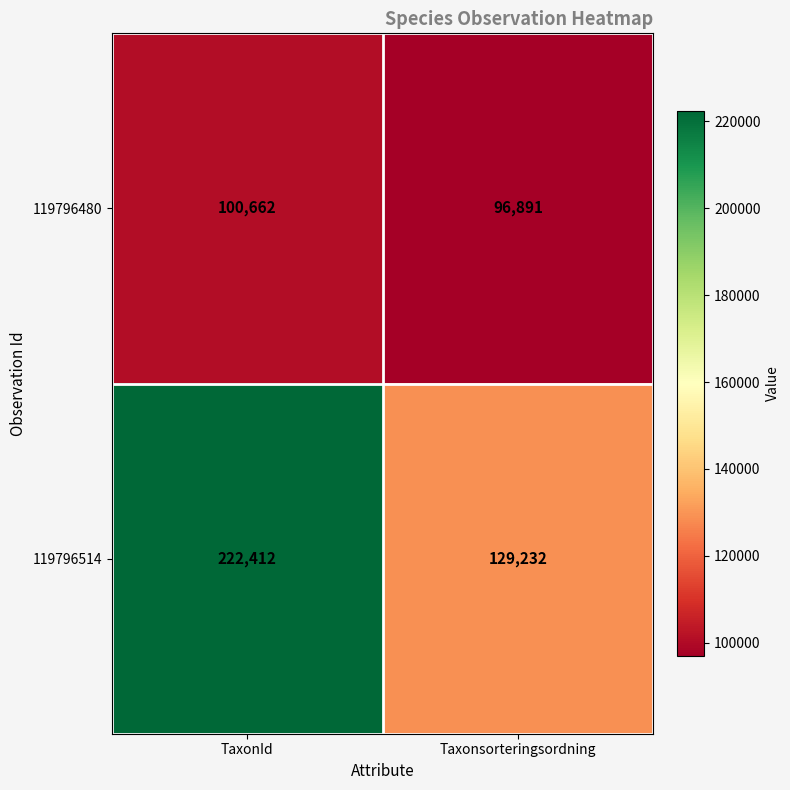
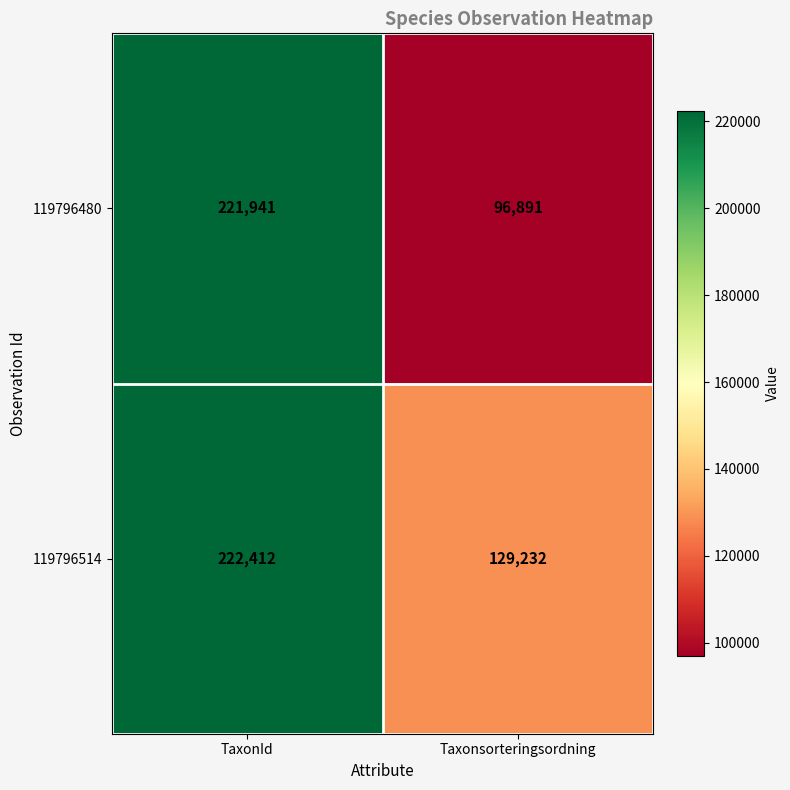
119796480, TaxonId: 100,662 -> 221,941
